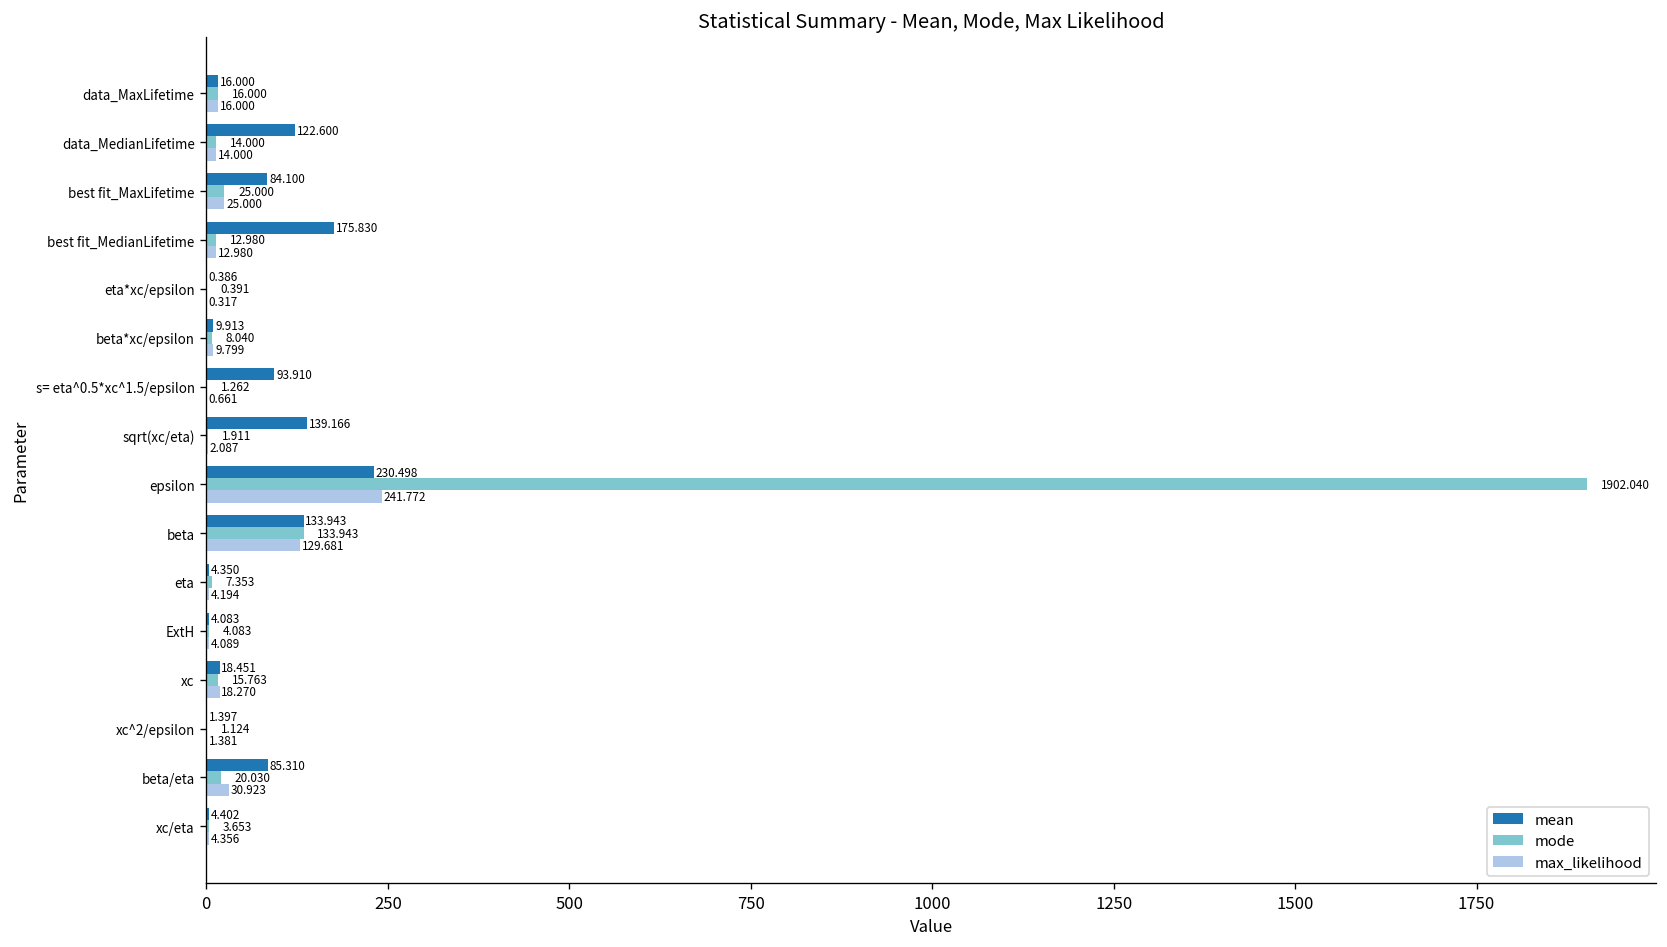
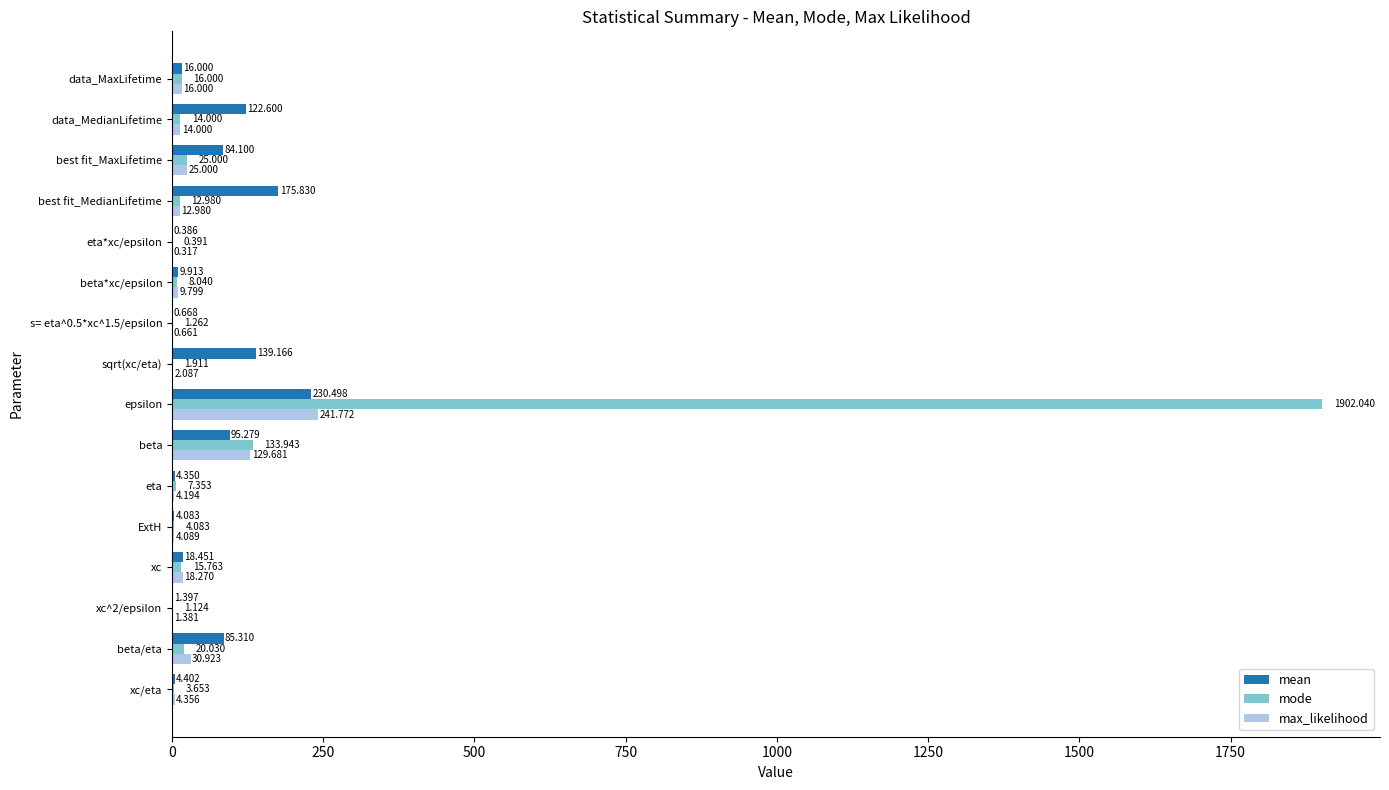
mean, s= eta^0.5*xc^1.5/epsilon: 93.910 -> 0.668
mean, beta: 133.943 -> 95.279
